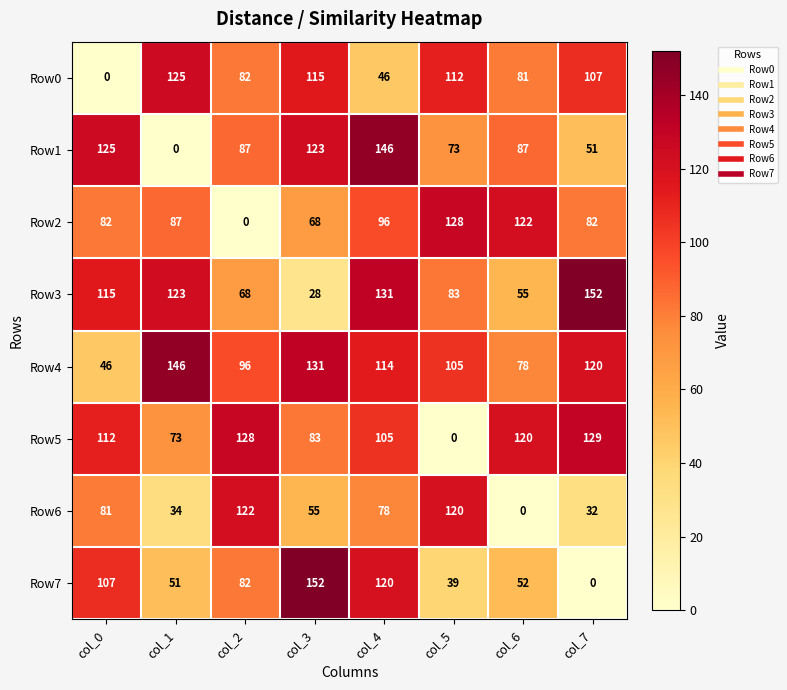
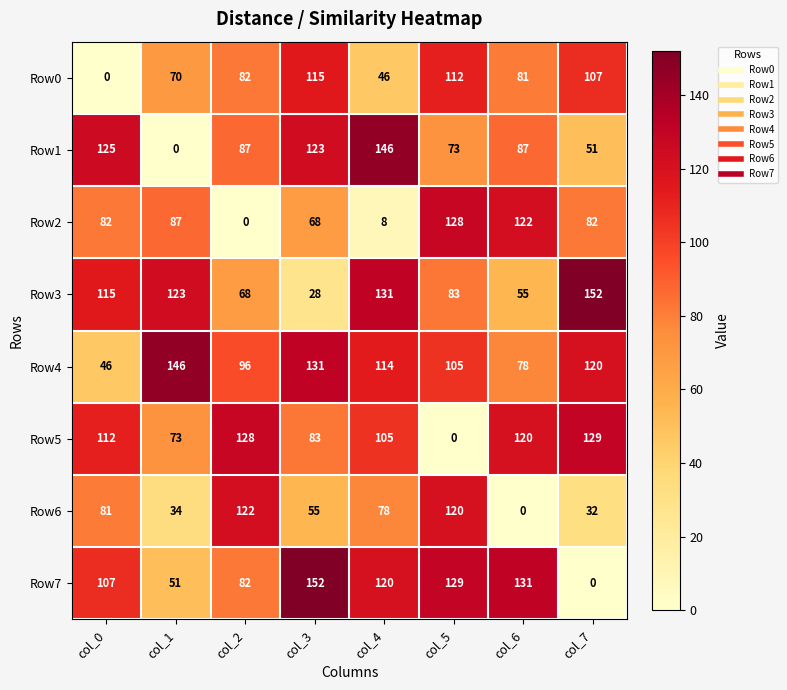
Row0, col_1: 125 -> 70
Row2, col_4: 96 -> 8
Row7, col_5: 39 -> 129
Row7, col_6: 52 -> 131
